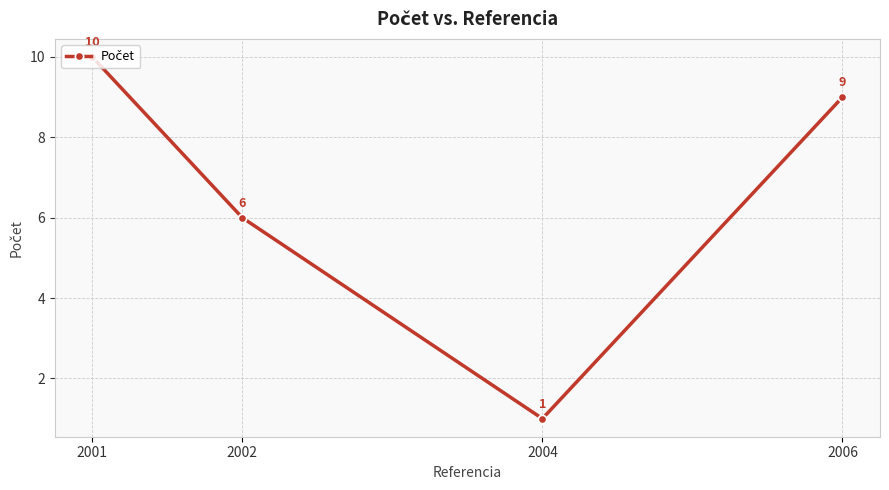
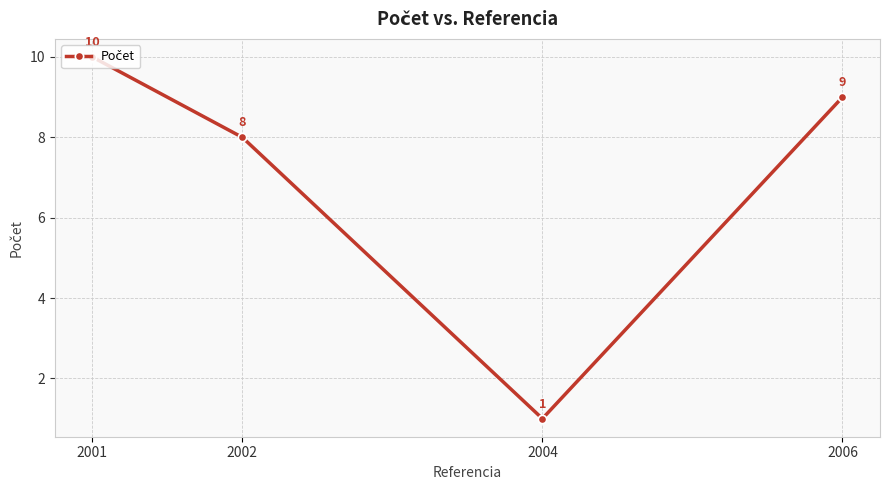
2002: 6 -> 8
